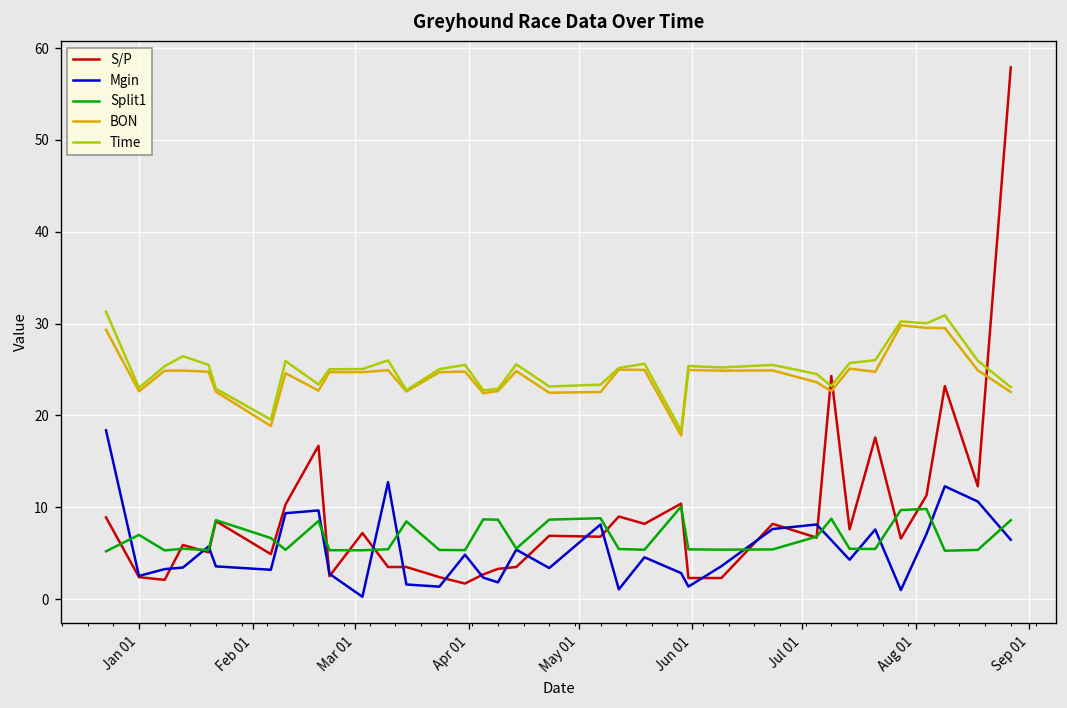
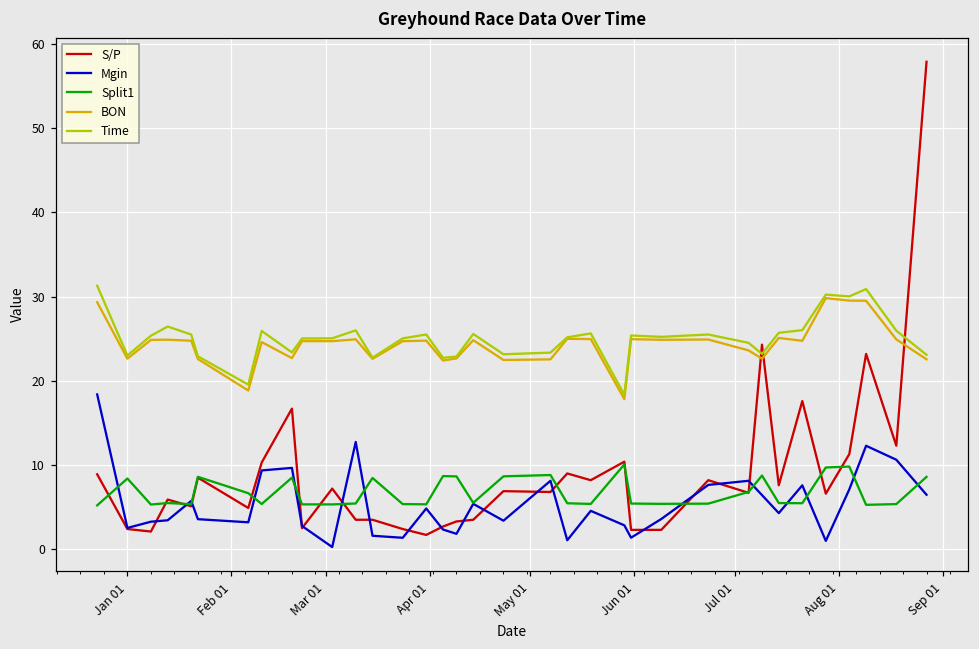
Split1, Jan 01: 7 -> 8
